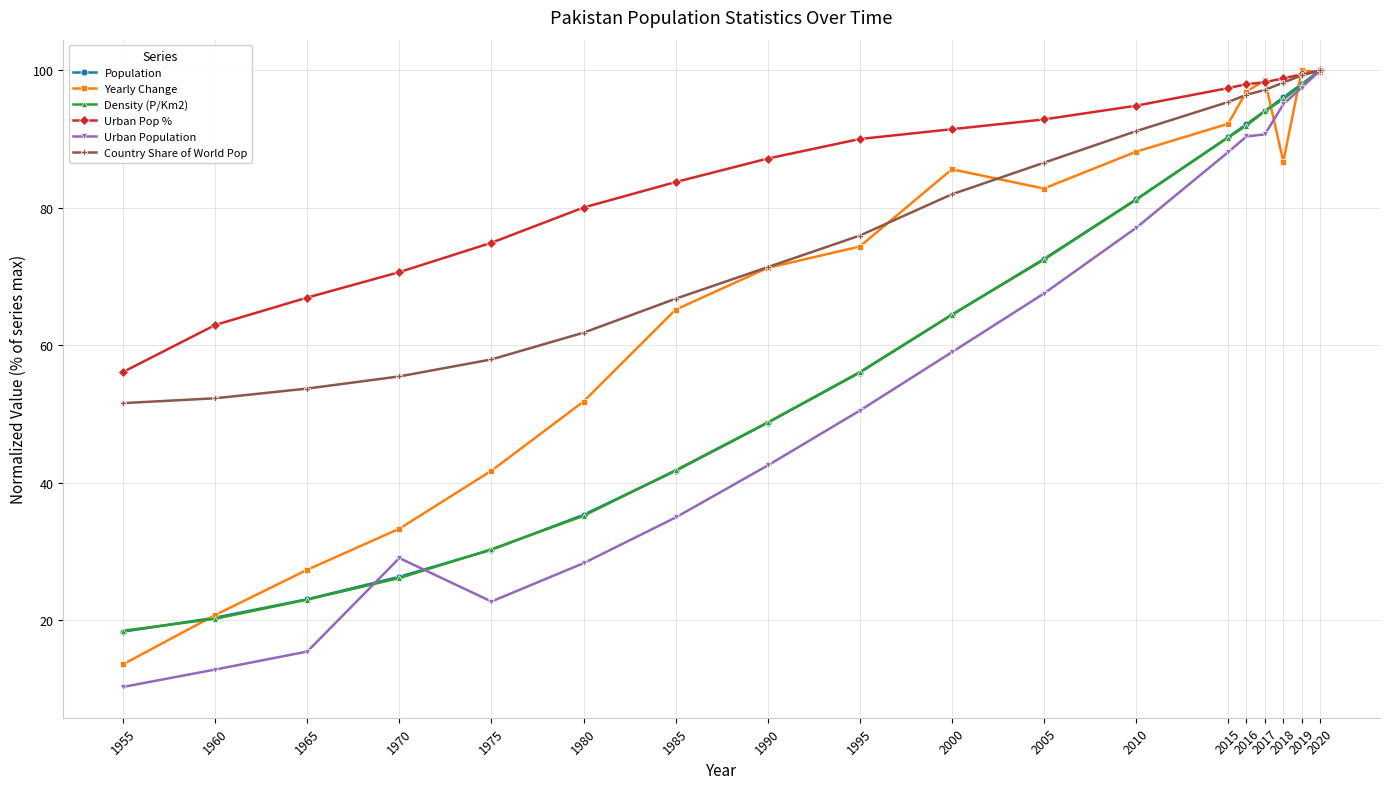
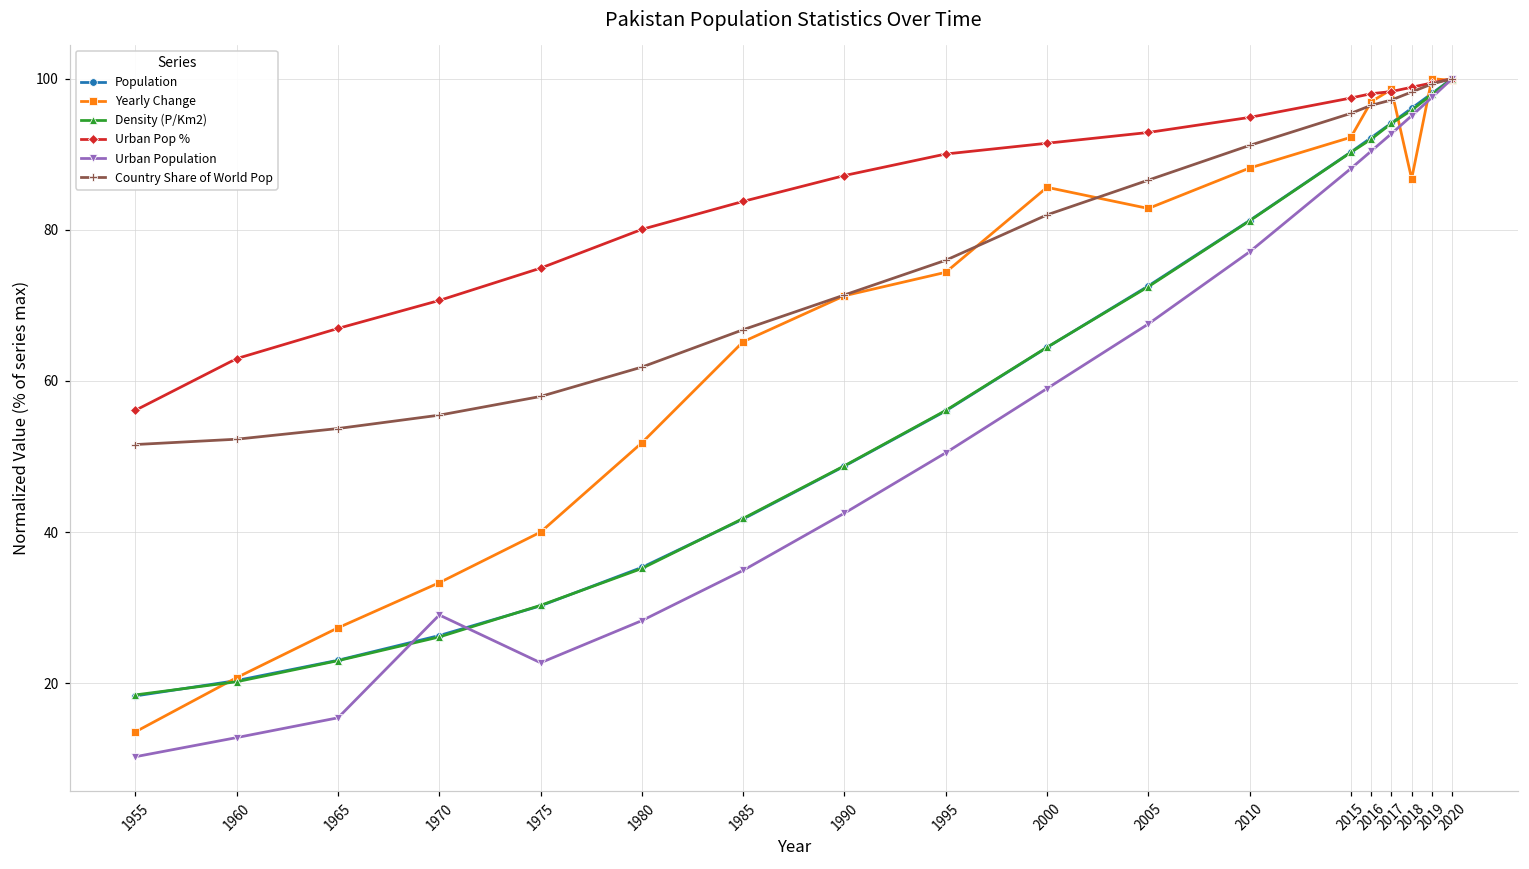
Yearly Change, 1975: 42 -> 40
Urban Population, 2017: 91 -> 93
